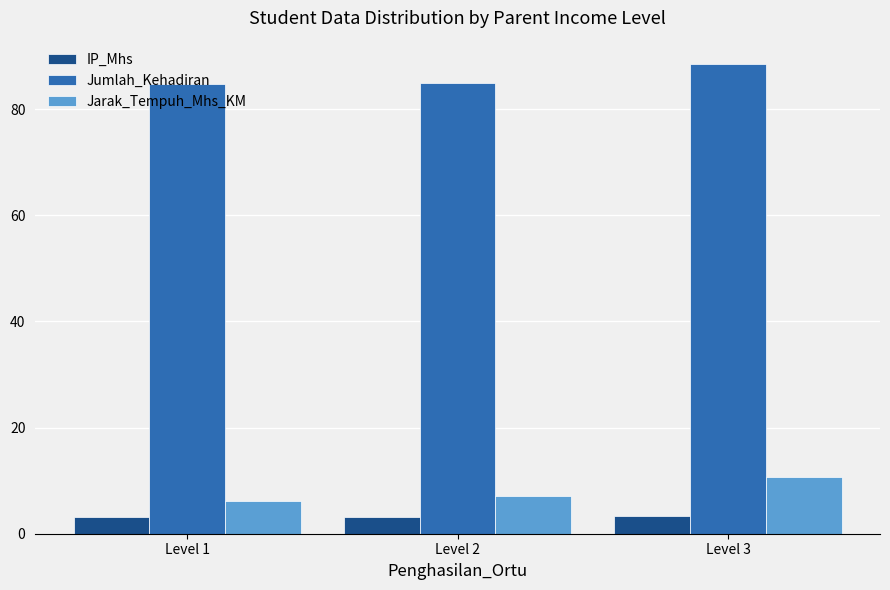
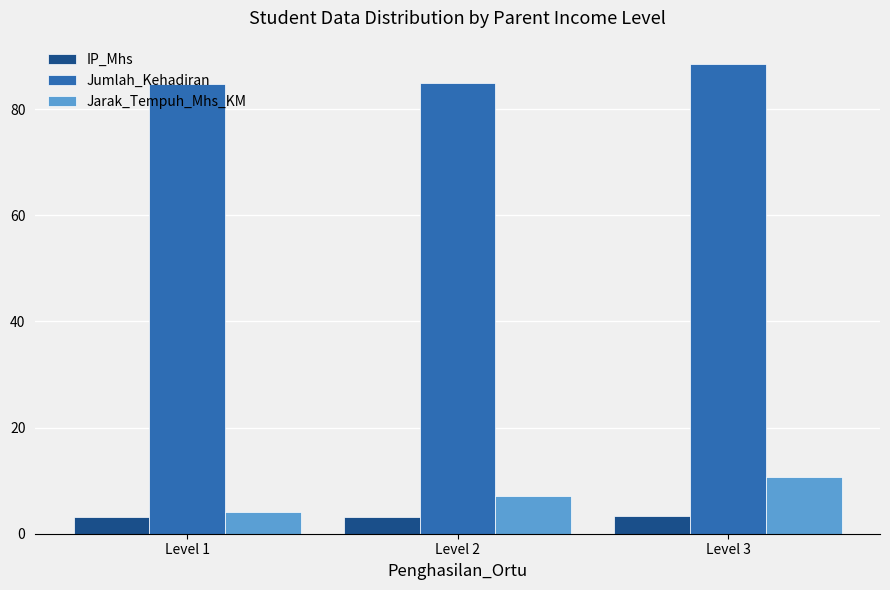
Jarak_Tempuh_Mhs_KM, Level 1: 6 -> 4
